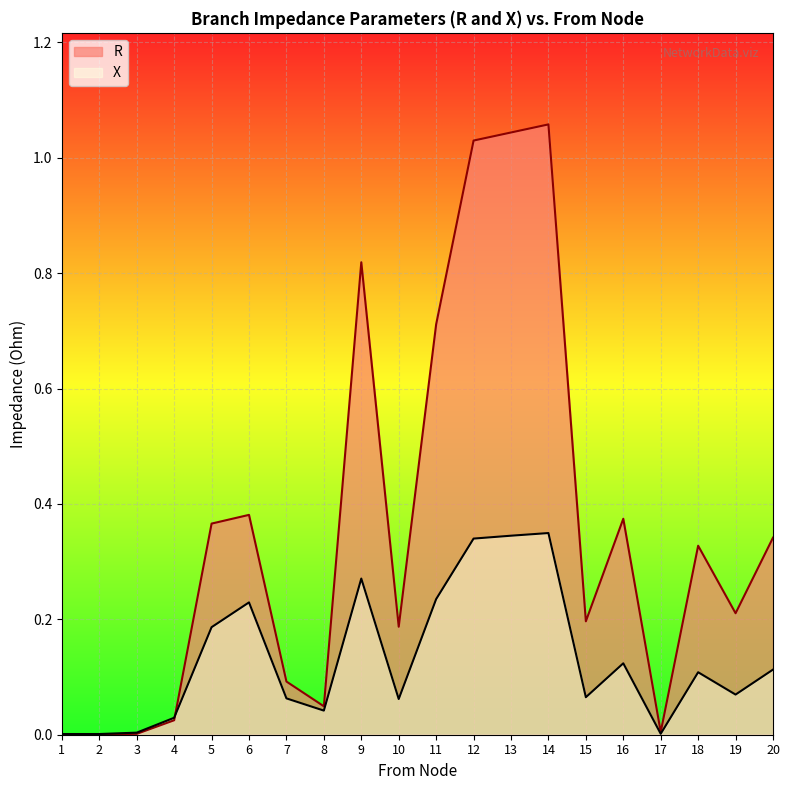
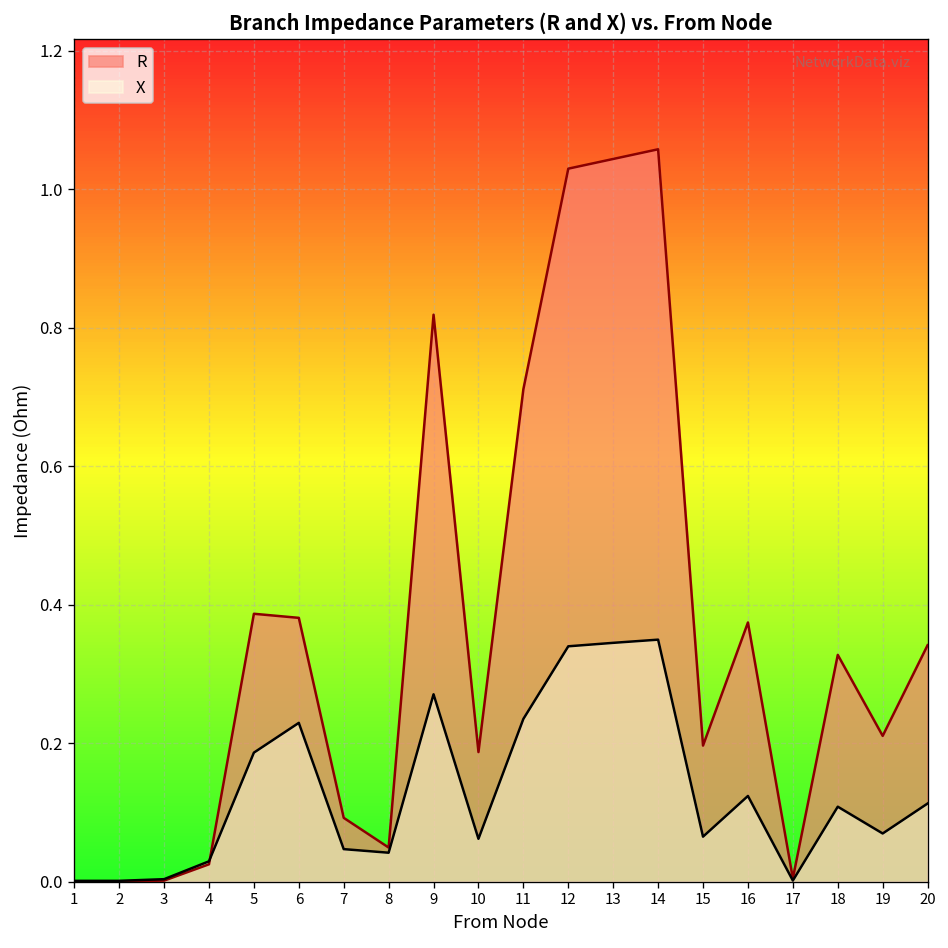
R, 5: 0.37 -> 0.39
X, 7: 0.06 -> 0.05
